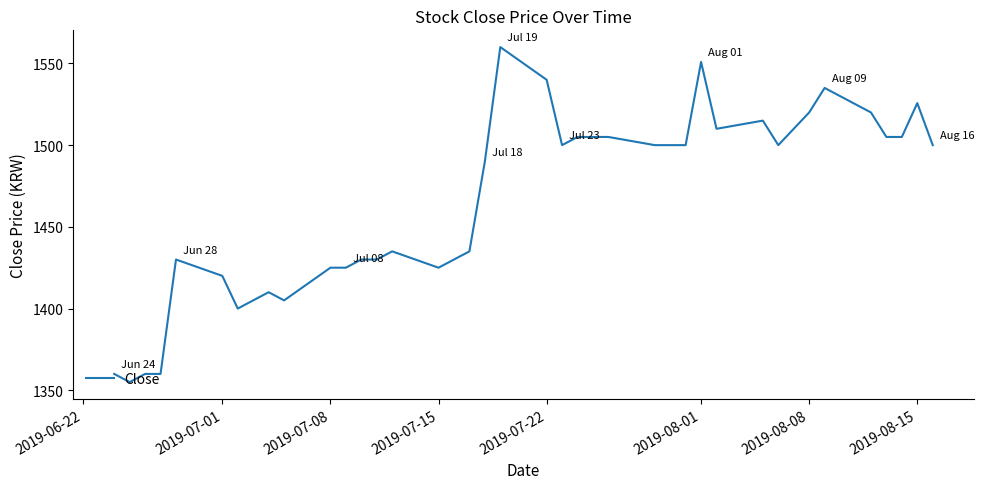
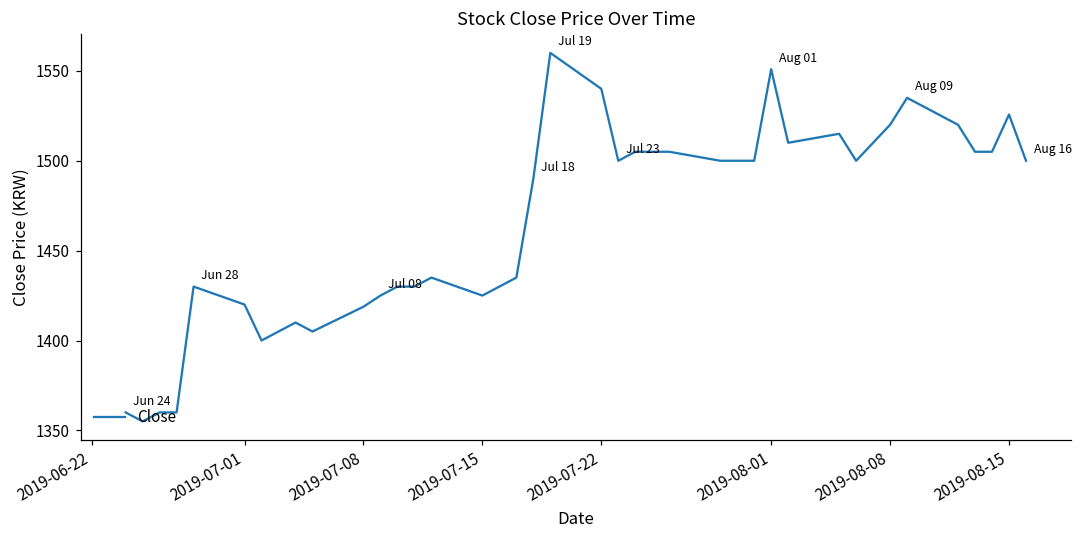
2019-07-08: 1425 -> 1419
